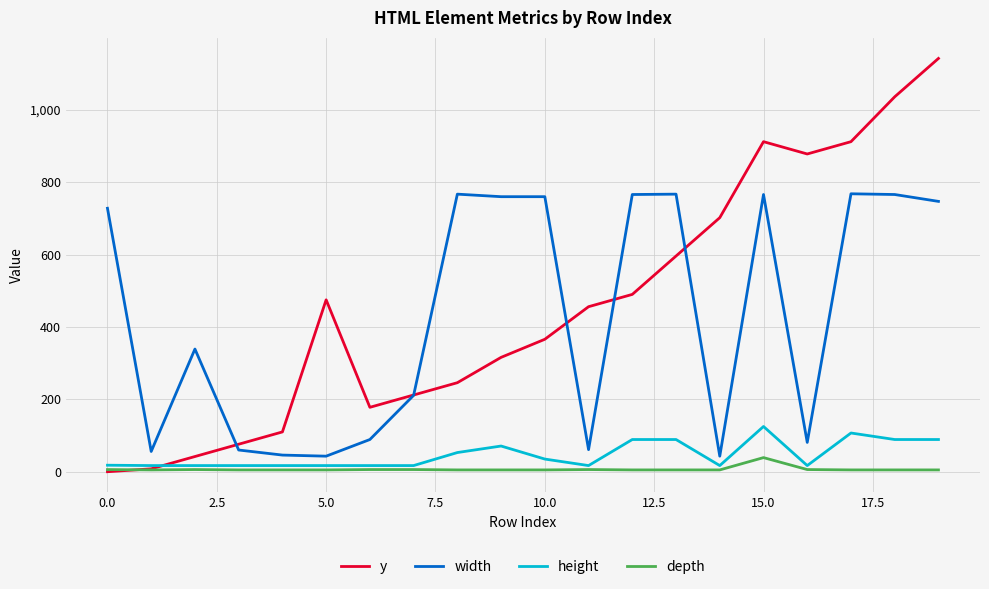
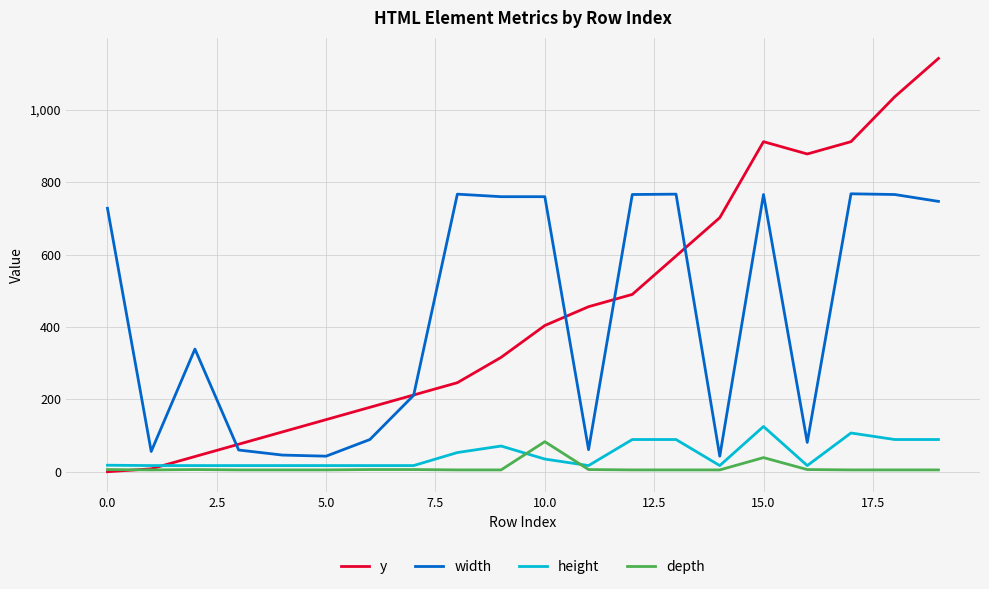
y, 5.0: 480 -> 140
y, 10.0: 370 -> 400
depth, 10.0: 10 -> 80
